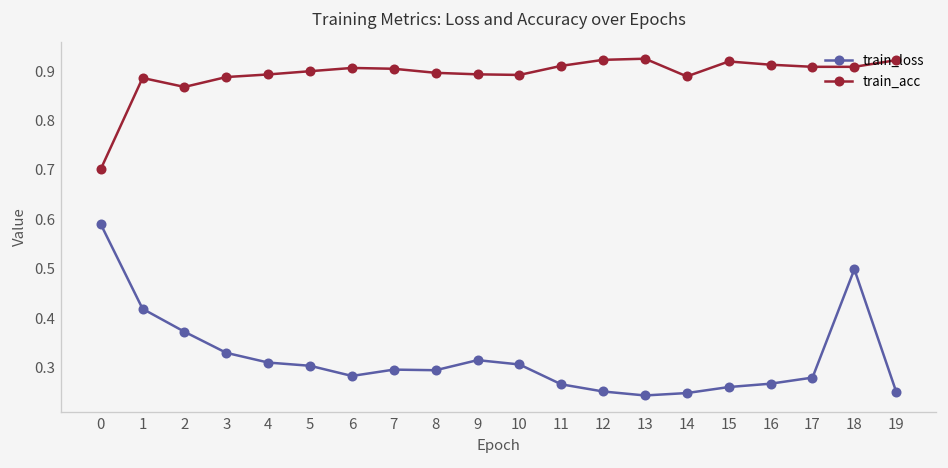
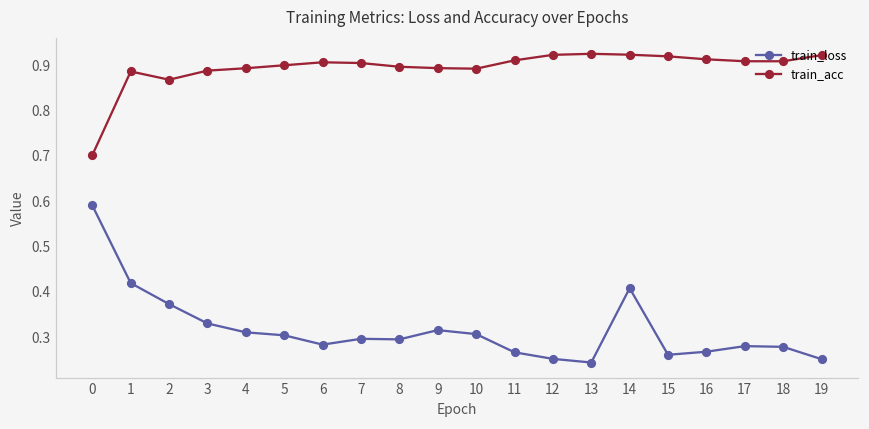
train_loss, 14: 0.25 -> 0.41
train_acc, 14: 0.89 -> 0.92
train_loss, 18: 0.50 -> 0.28
